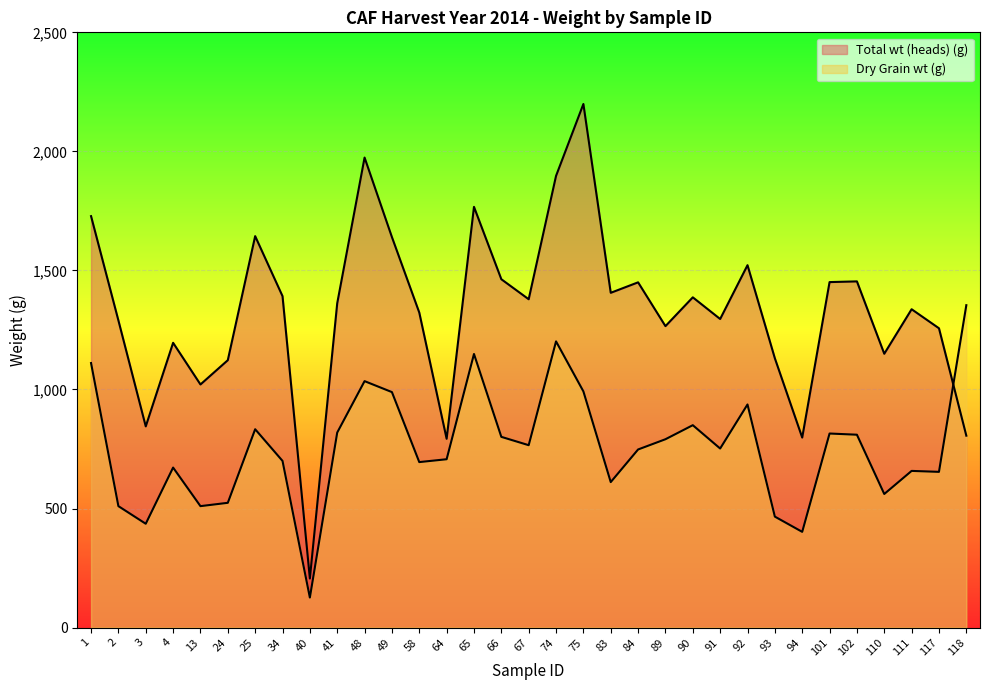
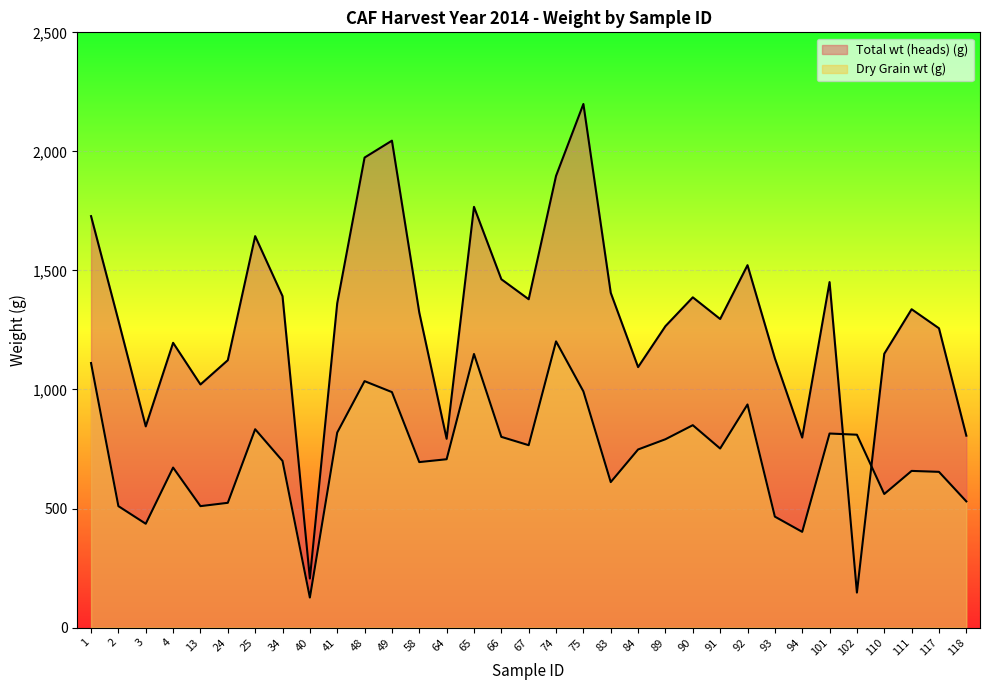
Total wt (heads) (g), 49: 1,640 -> 2,050
Total wt (heads) (g), 84: 1,450 -> 1,090
Total wt (heads) (g), 102: 1,450 -> 150
Dry Grain wt (g), 118: 1,350 -> 530
